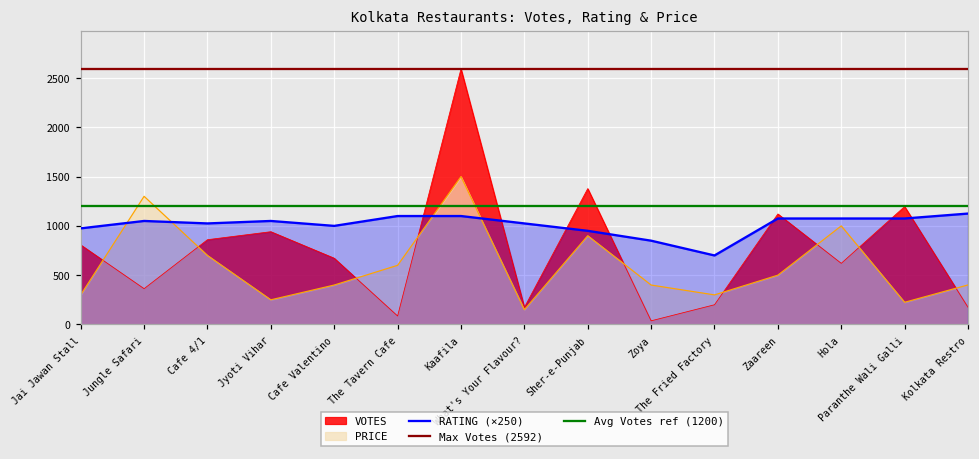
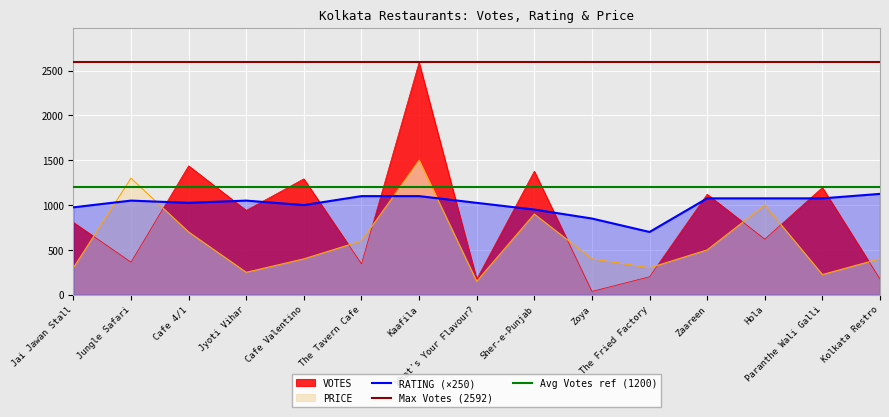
VOTES, Cafe 4/1: 900 -> 1400
VOTES, Cafe Valentino: 700 -> 1300
VOTES, The Tavern Cafe: 100 -> 300
